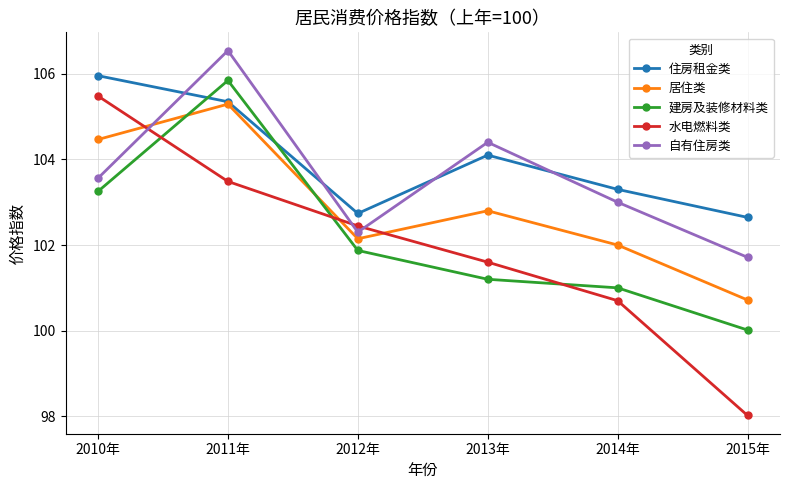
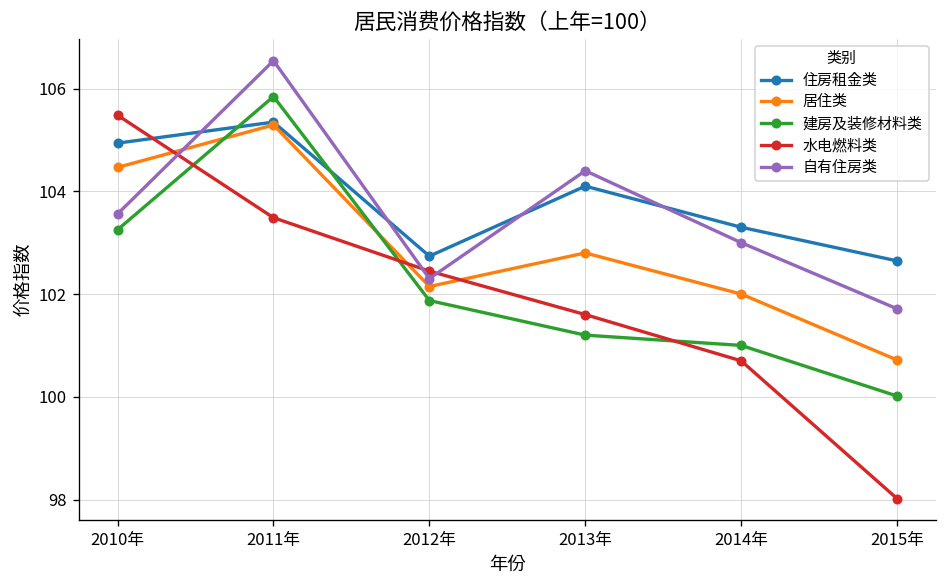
住房租金类, 2010年: 106.0 -> 104.9
